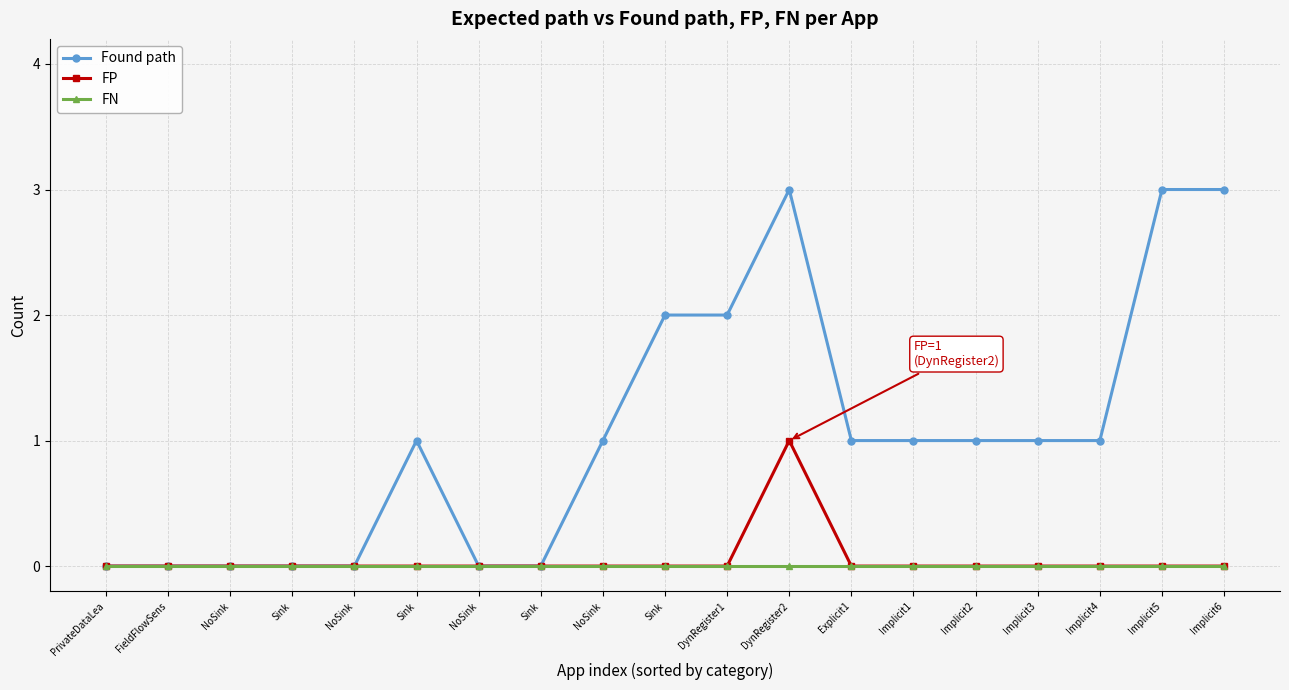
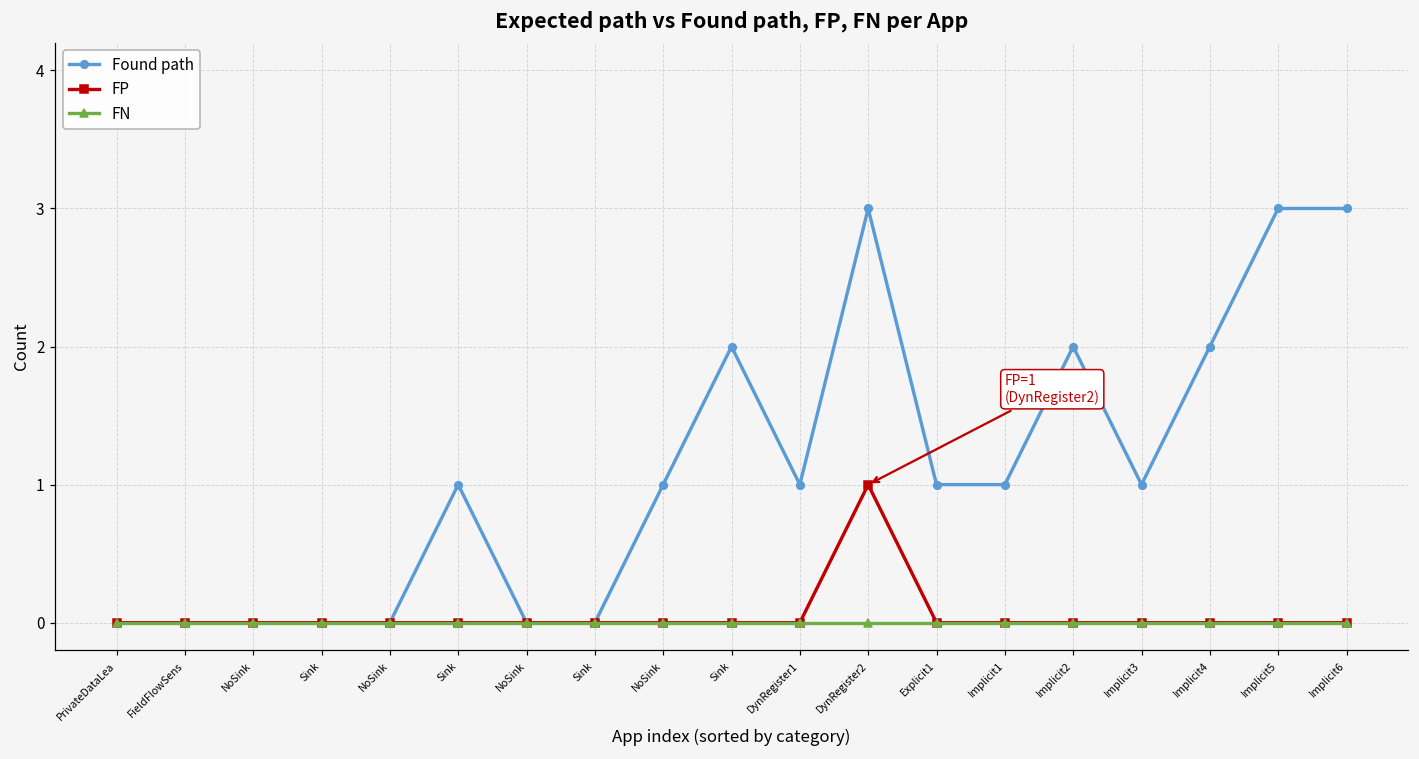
Found path, DynRegister1: 2 -> 1
Found path, Implicit2: 1 -> 2
Found path, Implicit4: 1 -> 2
